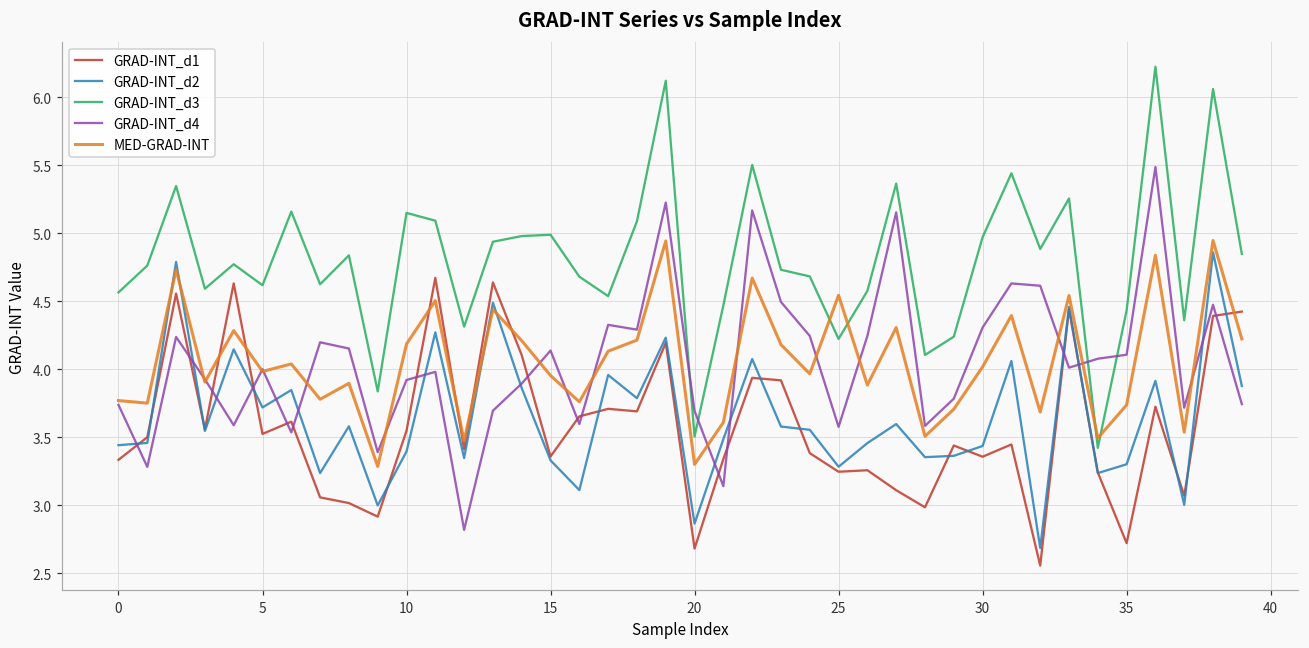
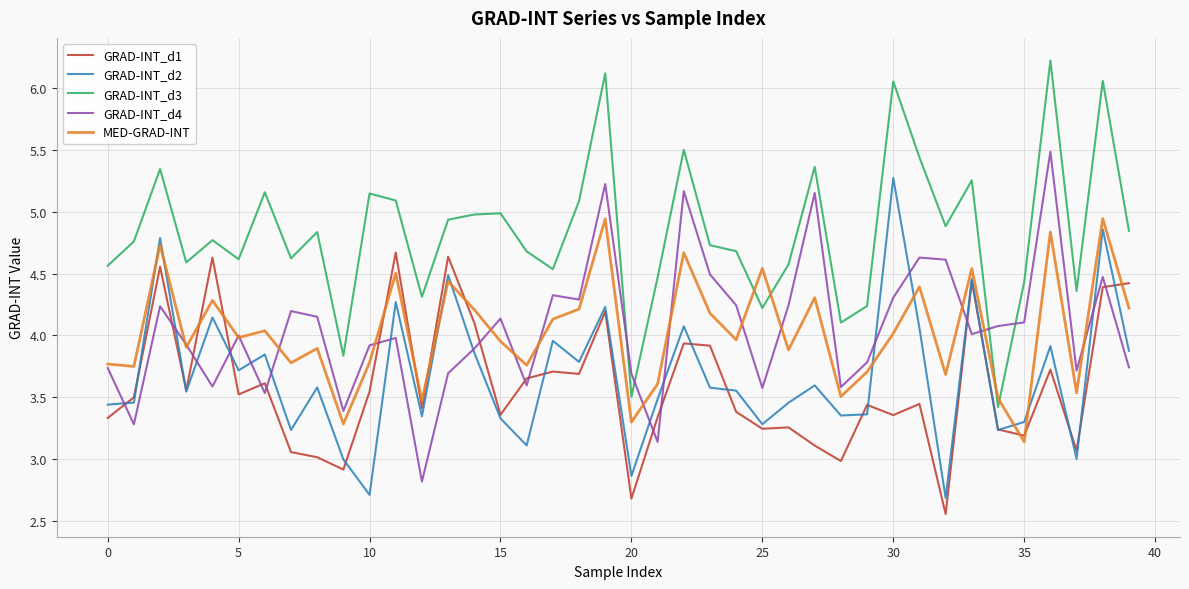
GRAD-INT_d2, 10: 3.39 -> 2.71
MED-GRAD-INT, 10: 4.18 -> 3.78
GRAD-INT_d2, 30: 3.43 -> 5.27
GRAD-INT_d3, 30: 4.97 -> 6.06
GRAD-INT_d1, 35: 2.72 -> 3.19
MED-GRAD-INT, 35: 3.74 -> 3.14
